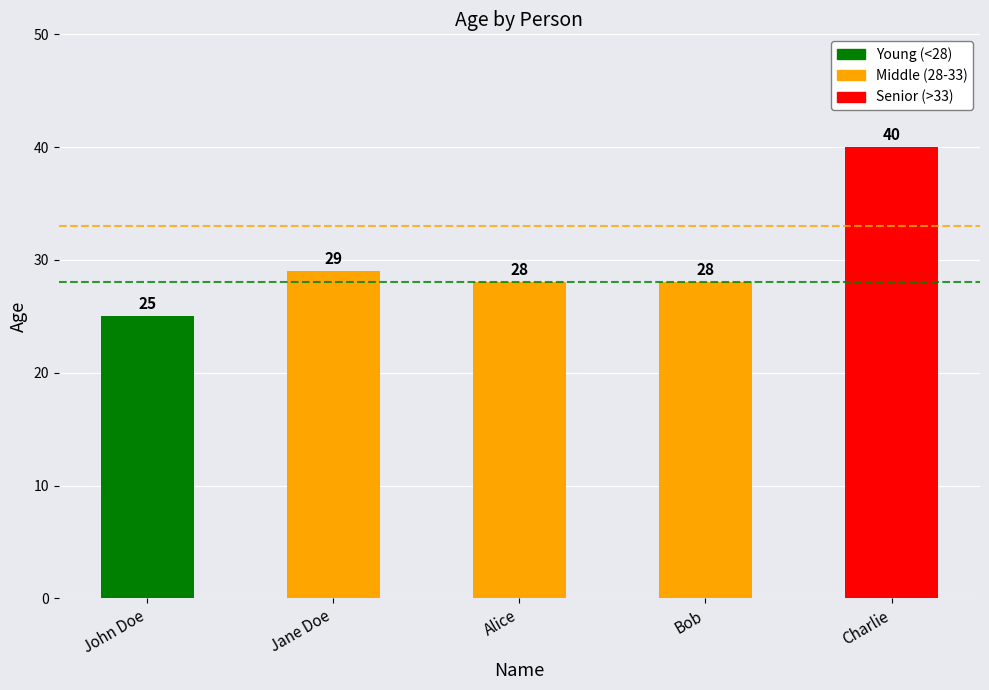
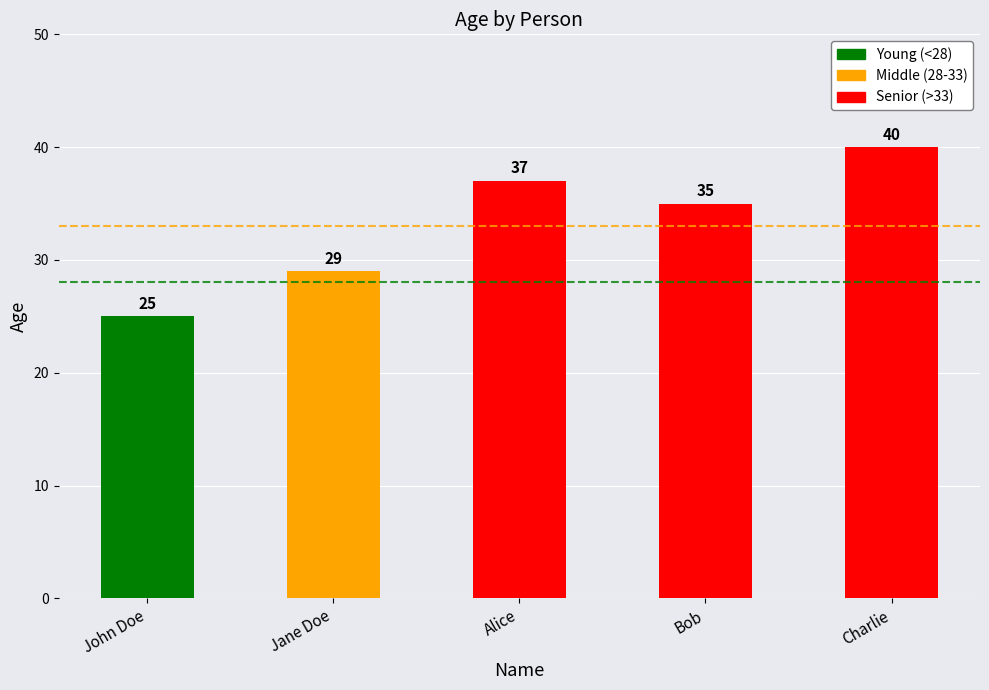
Alice: 28 -> 37
Bob: 28 -> 35
